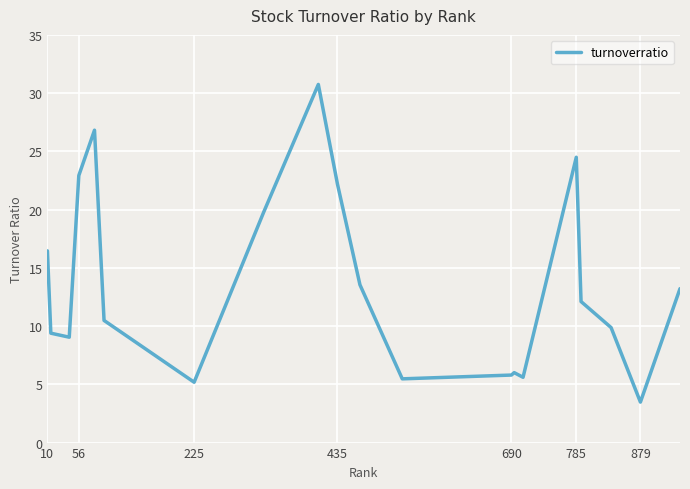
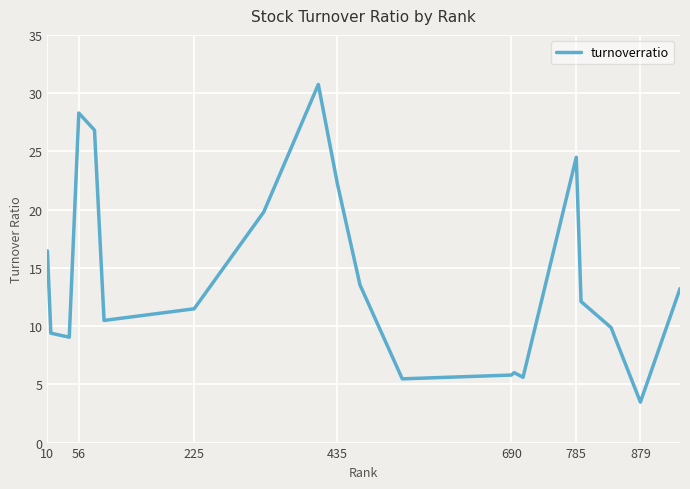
56: 22.9 -> 28.3
225: 5.2 -> 11.5
